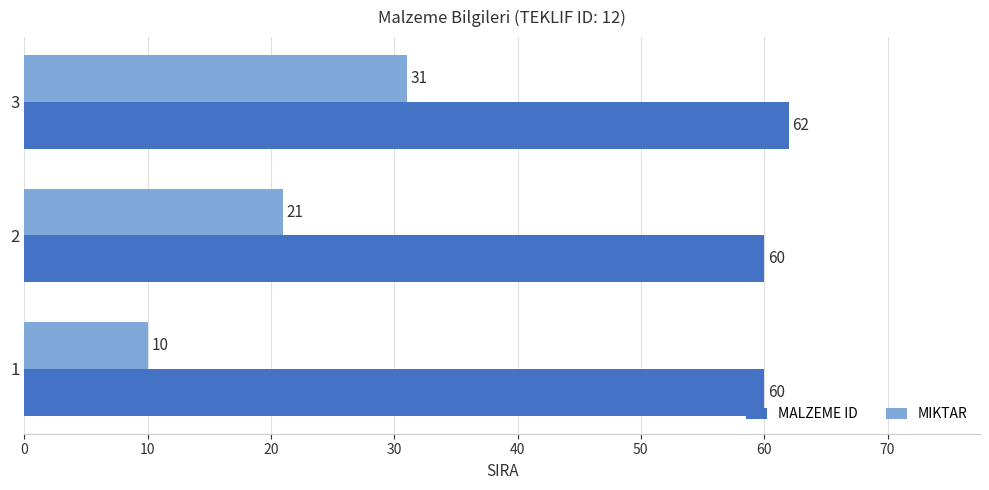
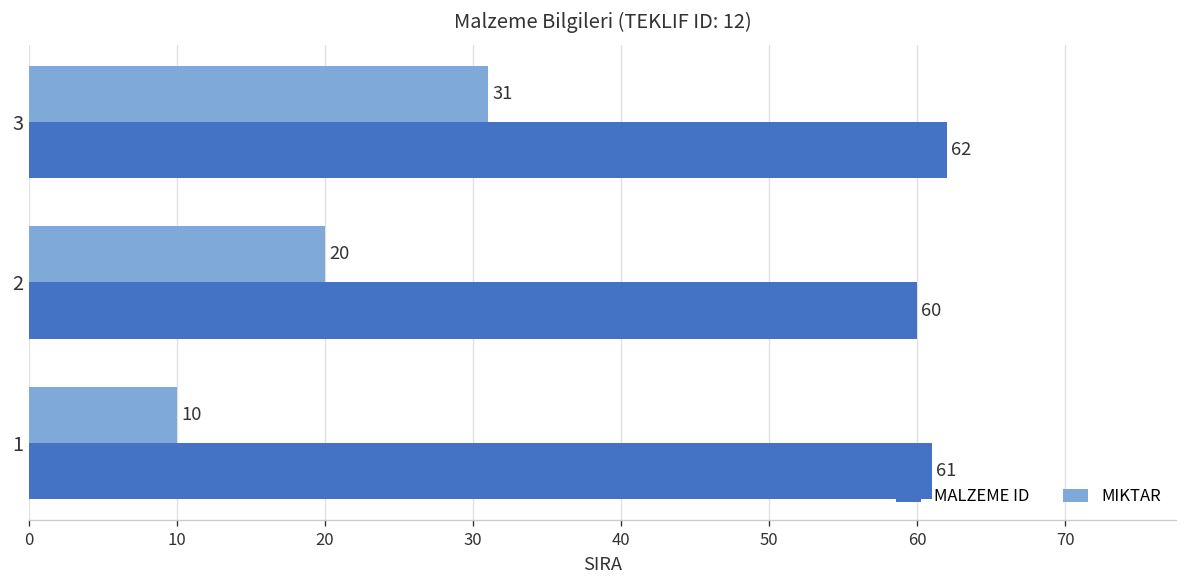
MIKTAR, 2: 21 -> 20
MALZEME ID, 1: 60 -> 61
